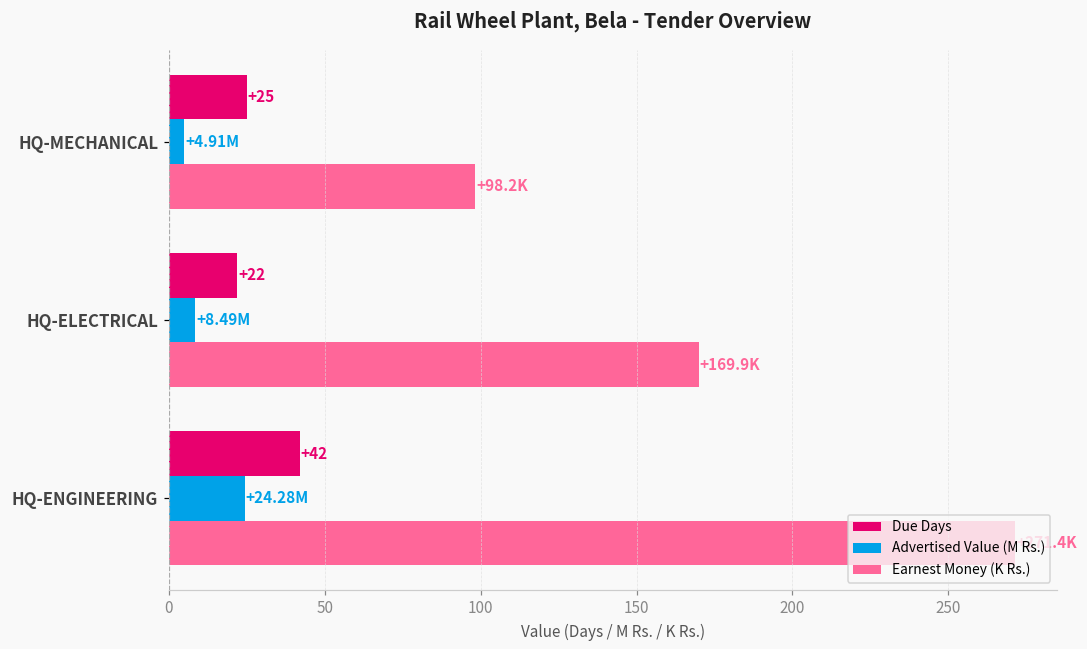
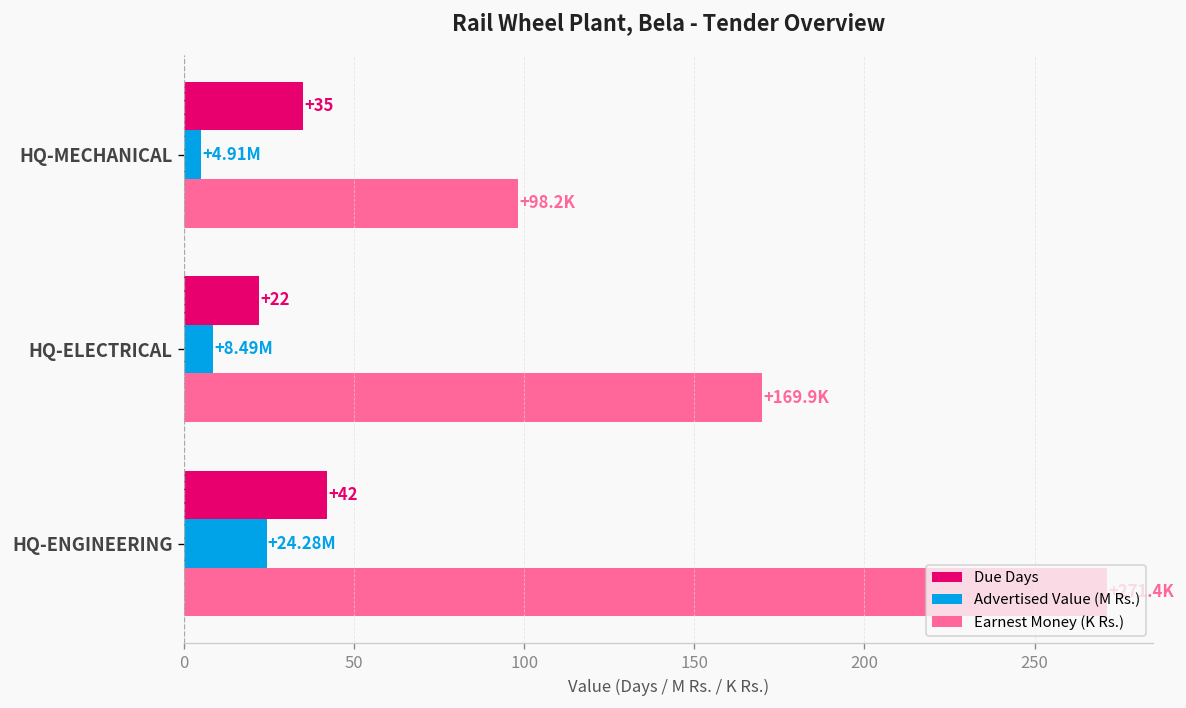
Due Days, HQ-MECHANICAL: +25 -> +35
